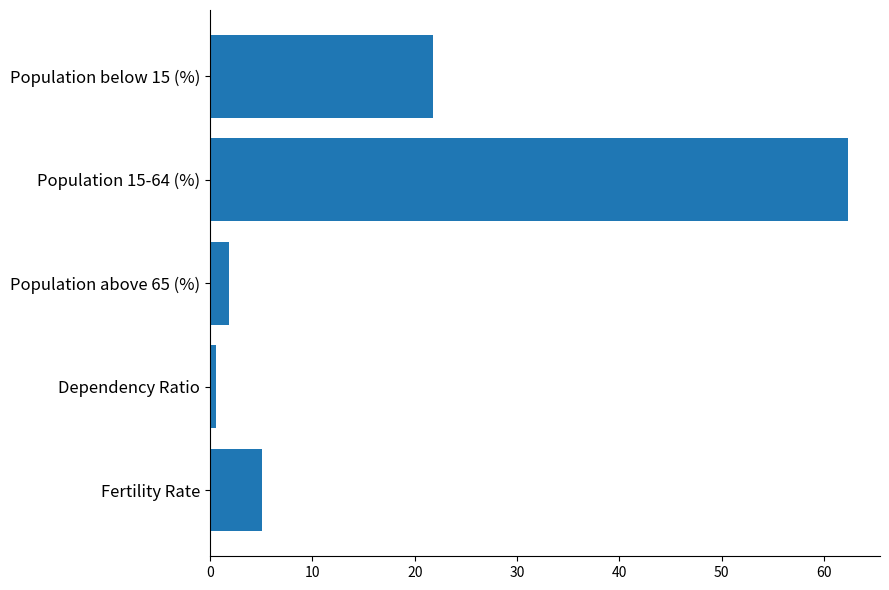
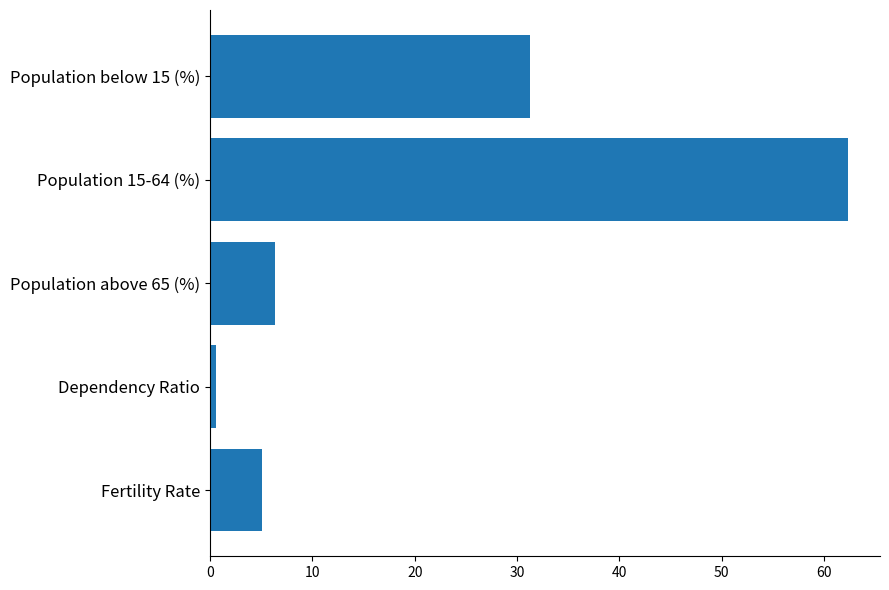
Population below 15 (%): 21.8 -> 31.3
Population above 65 (%): 1.9 -> 6.4
